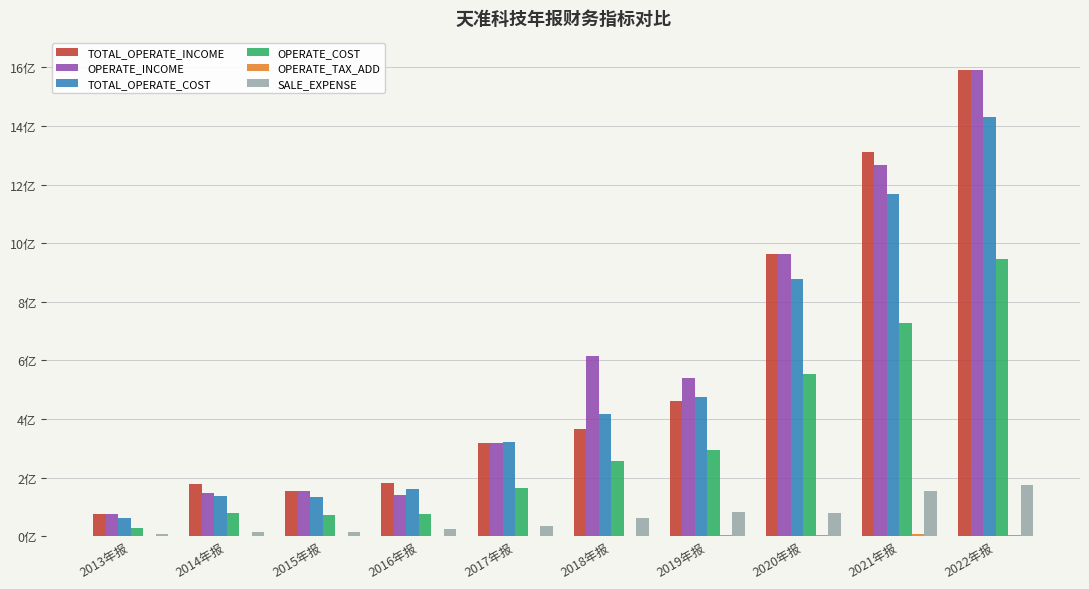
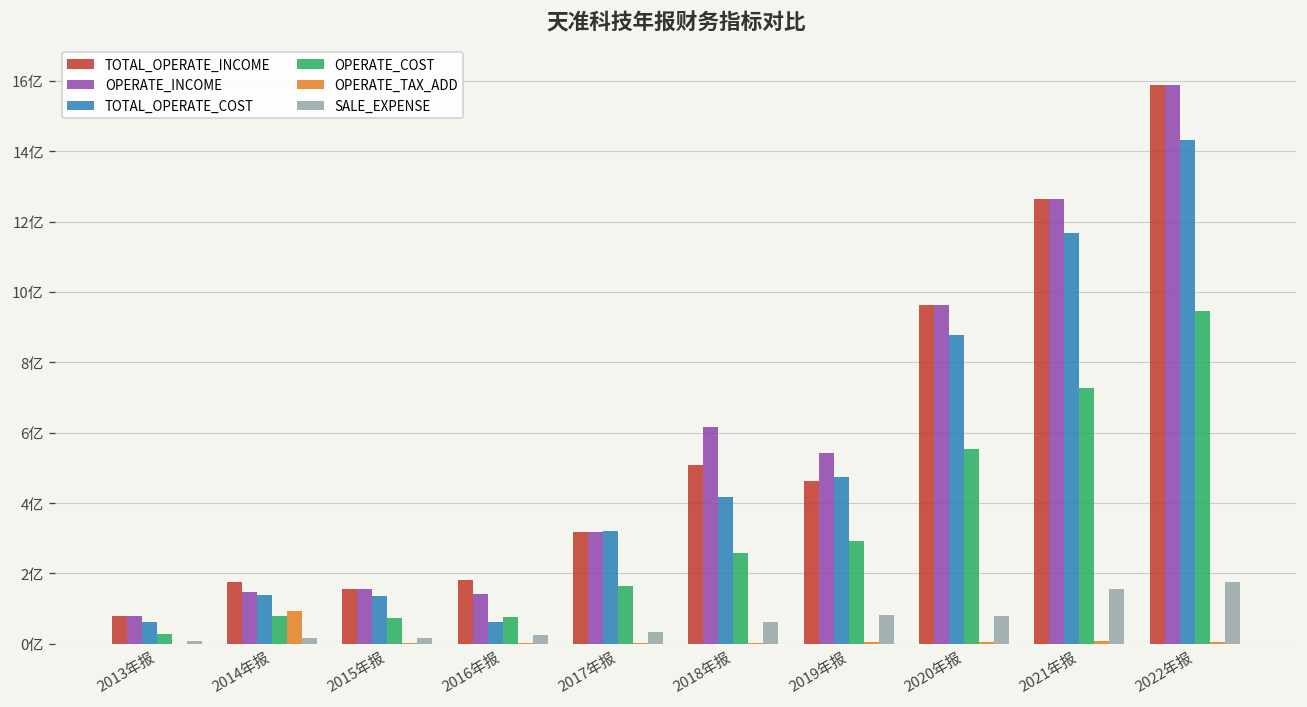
OPERATE_TAX_ADD, 2014年报: 0.0亿 -> 0.9亿
TOTAL_OPERATE_COST, 2016年报: 1.6亿 -> 0.6亿
TOTAL_OPERATE_INCOME, 2018年报: 3.7亿 -> 5.1亿
TOTAL_OPERATE_INCOME, 2021年报: 13.1亿 -> 12.7亿
